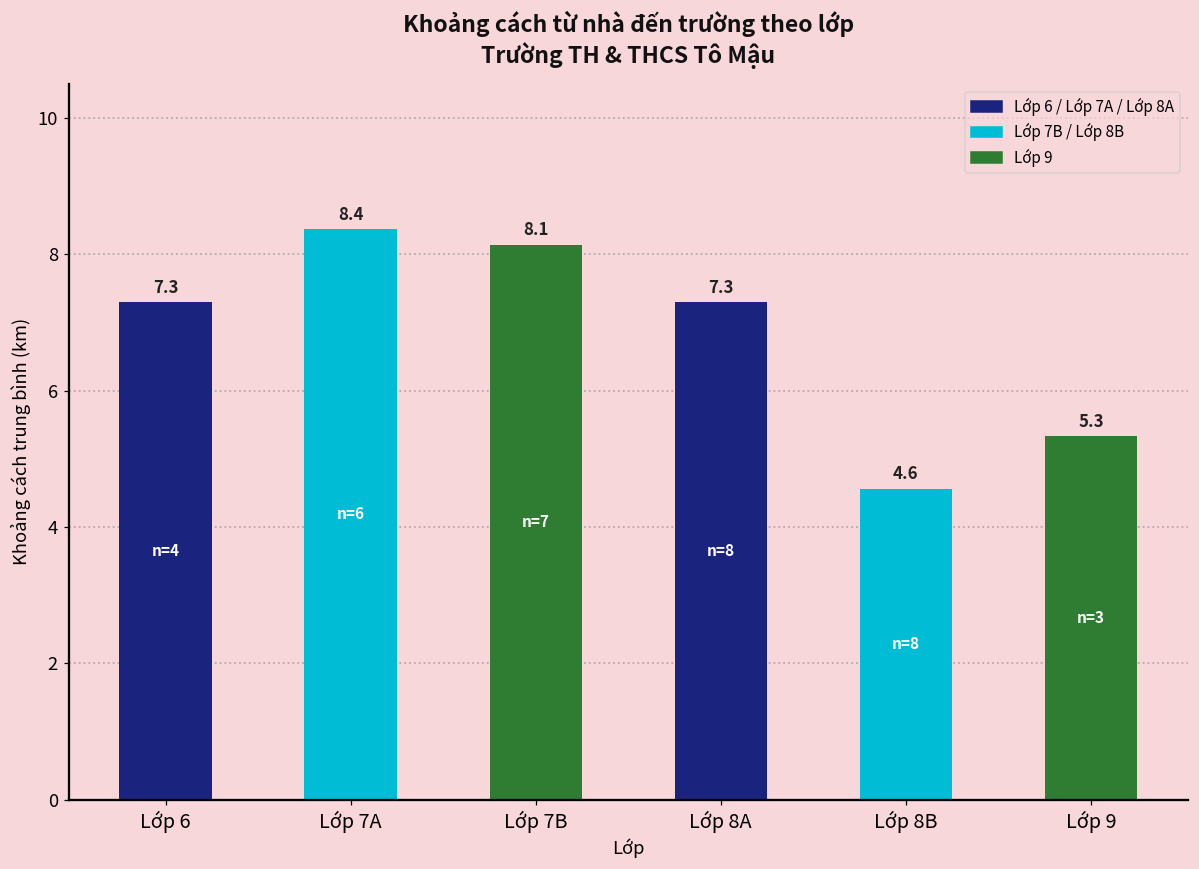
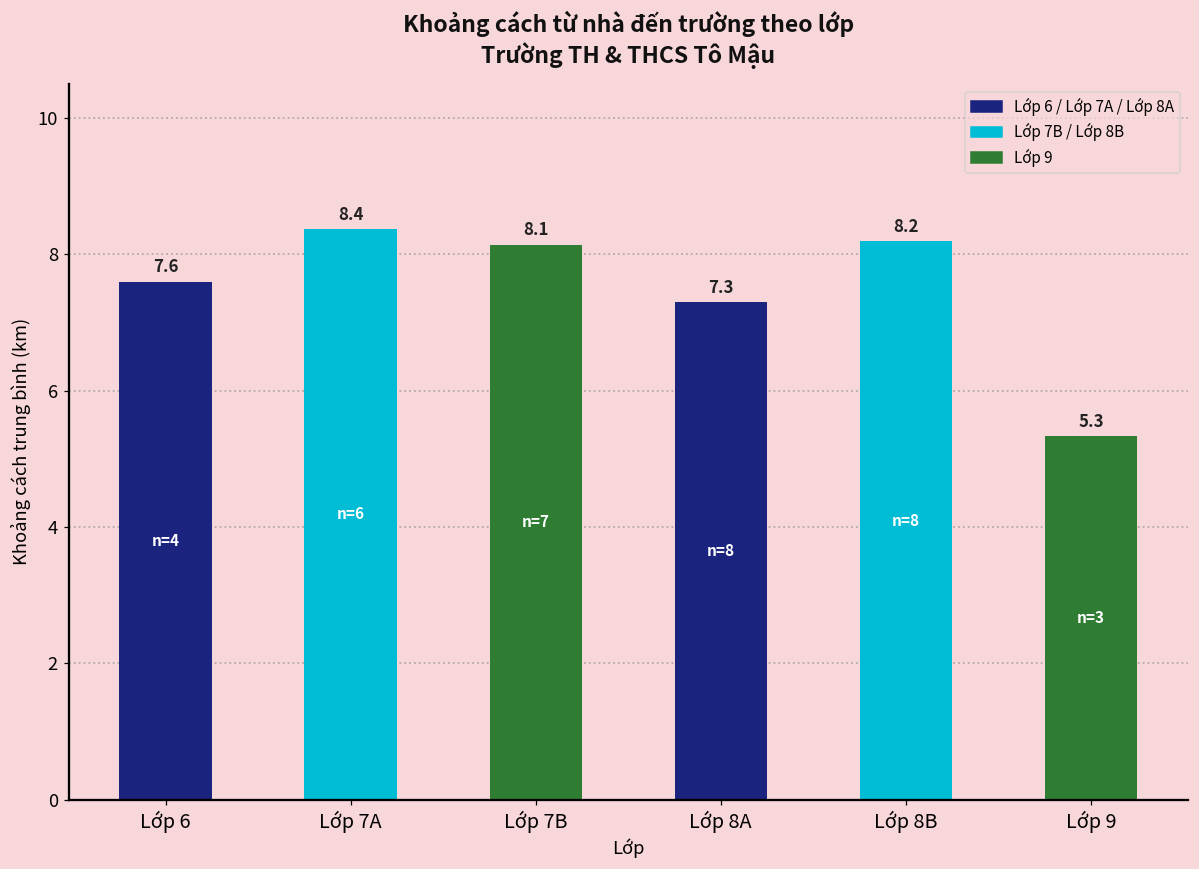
Lớp 6: 7.3 -> 7.6
Lớp 8B: 4.6 -> 8.2
